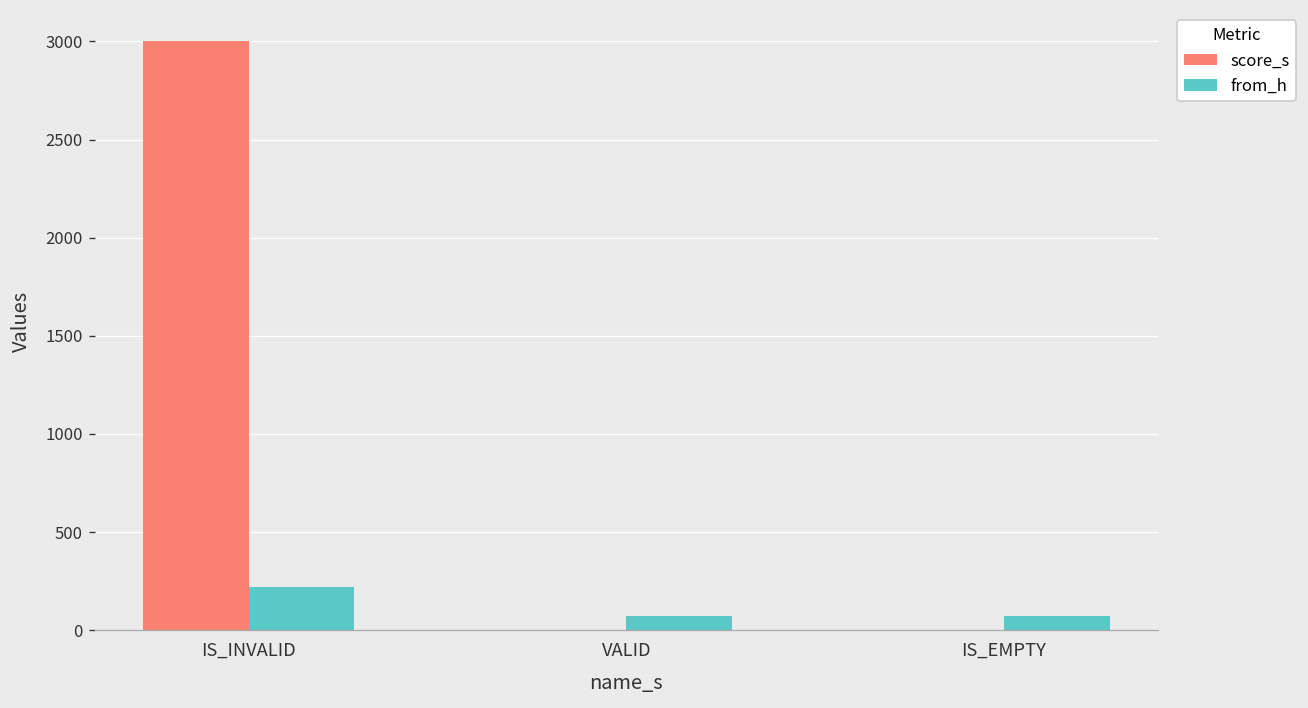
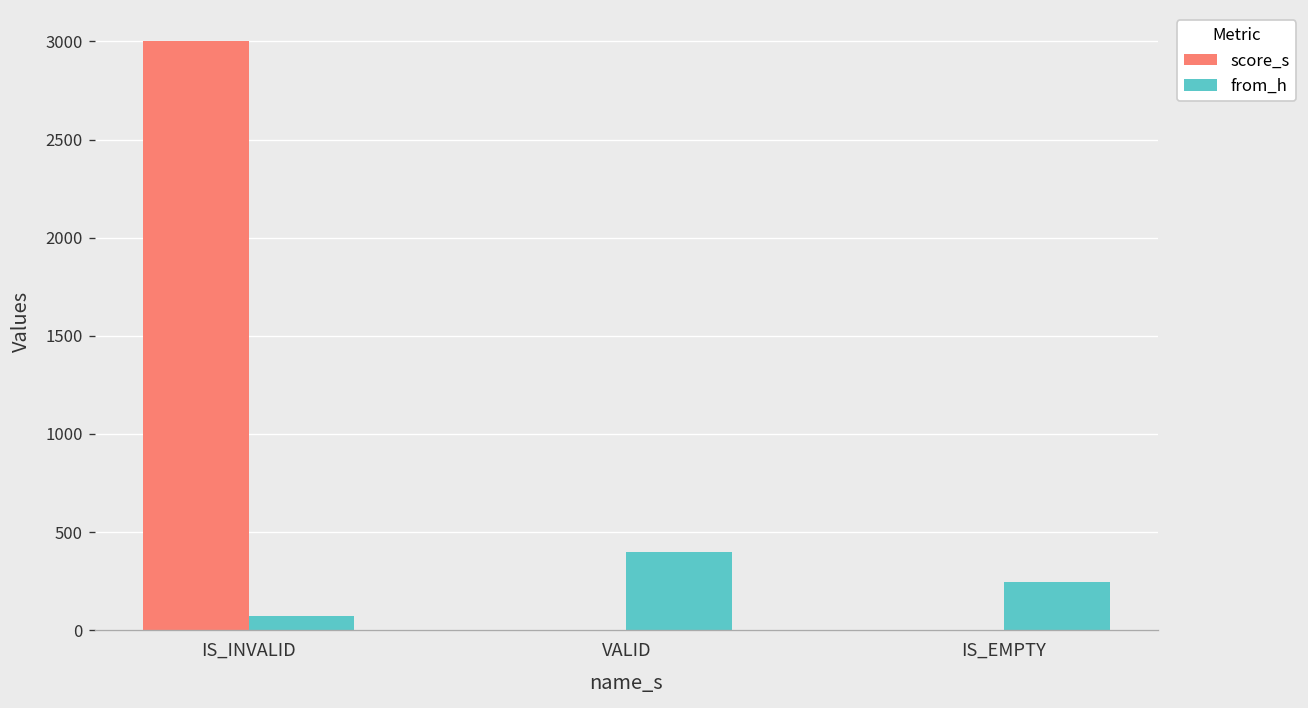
from_h, IS_INVALID: 220 -> 70
from_h, VALID: 70 -> 400
from_h, IS_EMPTY: 70 -> 250
